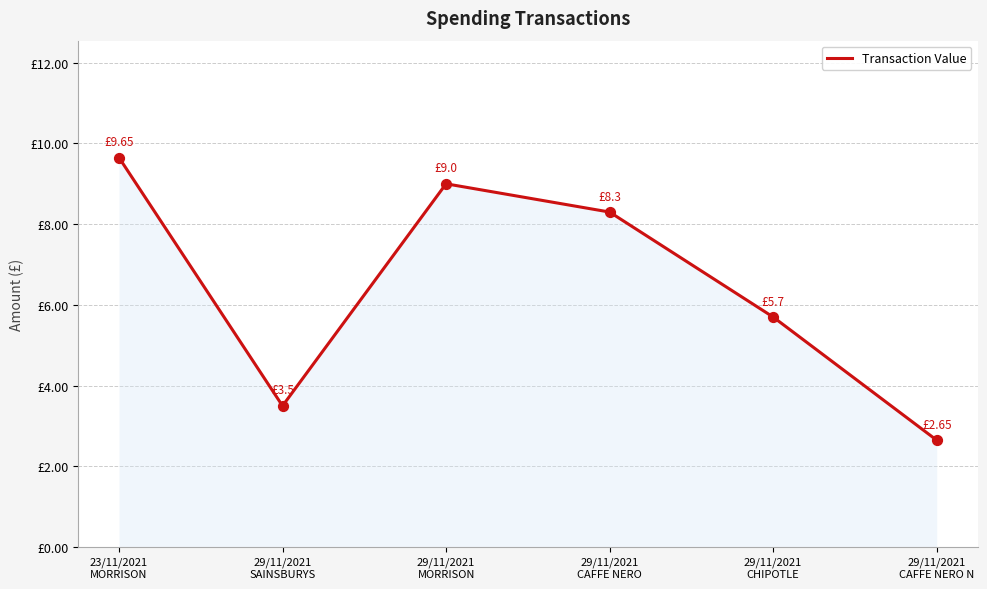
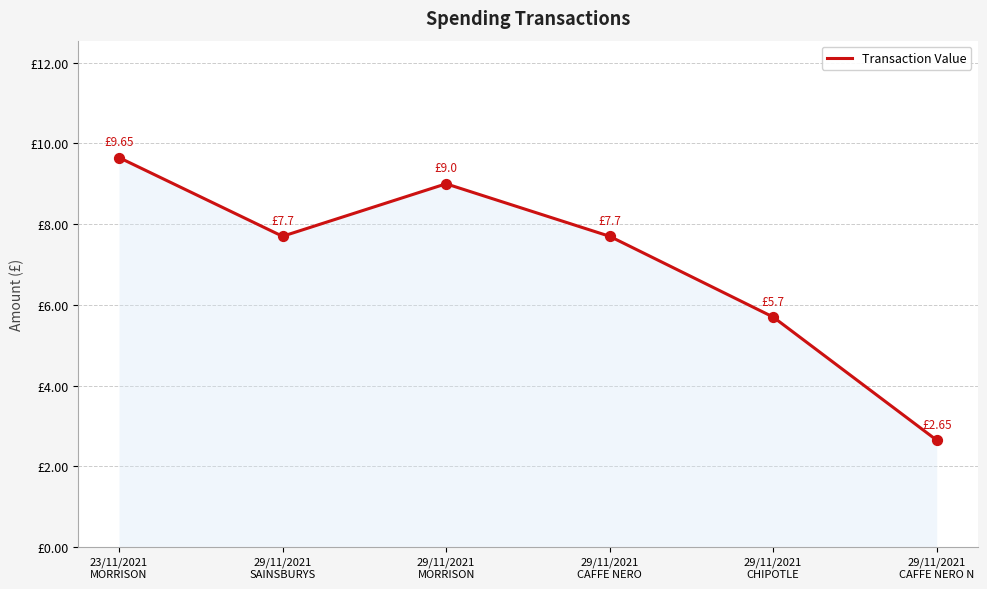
29/11/2021 SAINSBURYS: £3.5 -> £7.7
29/11/2021 CAFFE NERO: £8.3 -> £7.7
